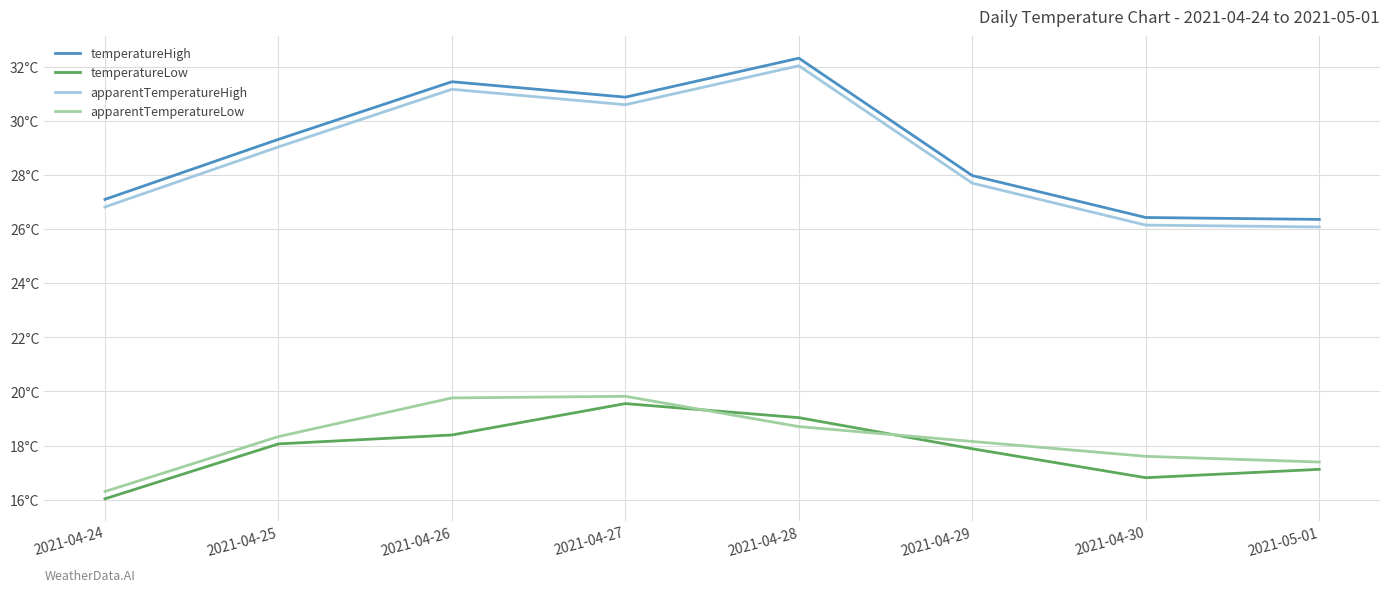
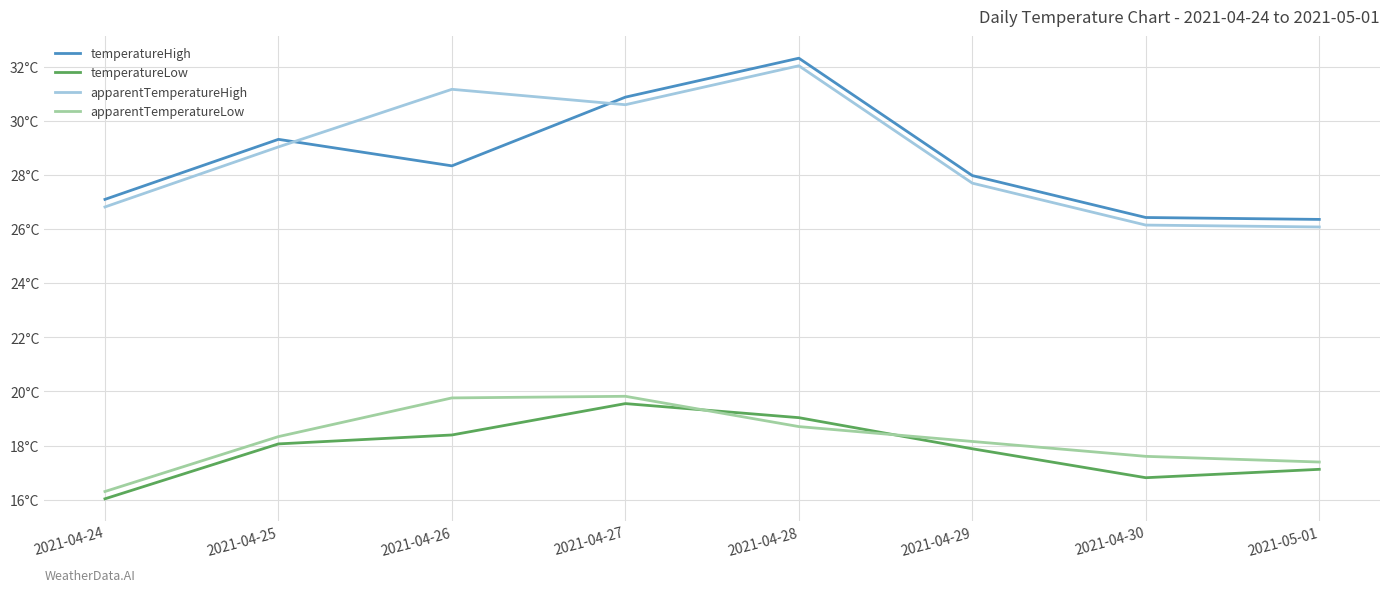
temperatureHigh, 2021-04-26: 31.5°C -> 28.3°C
